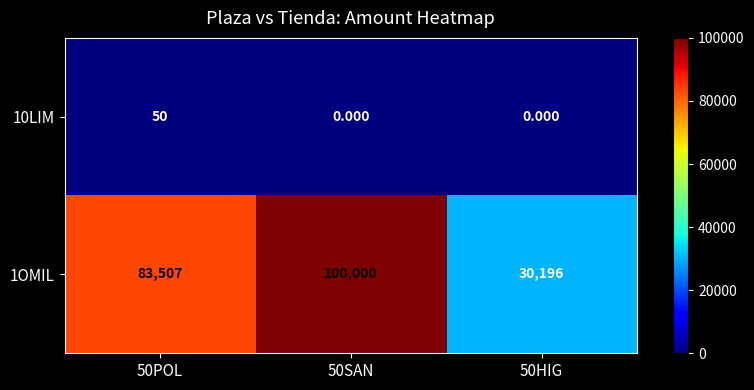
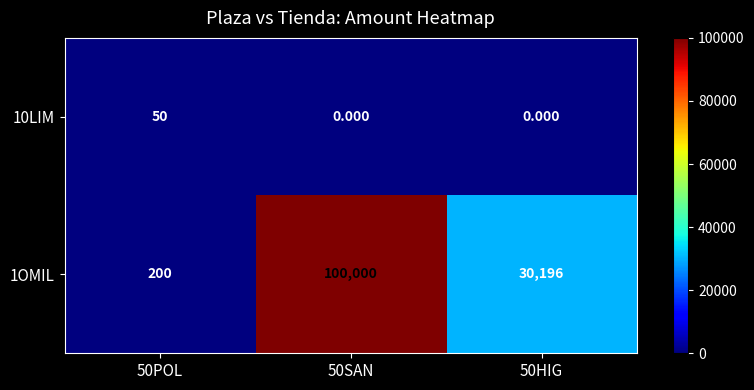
1OMIL, 50POL: 83,507 -> 200
